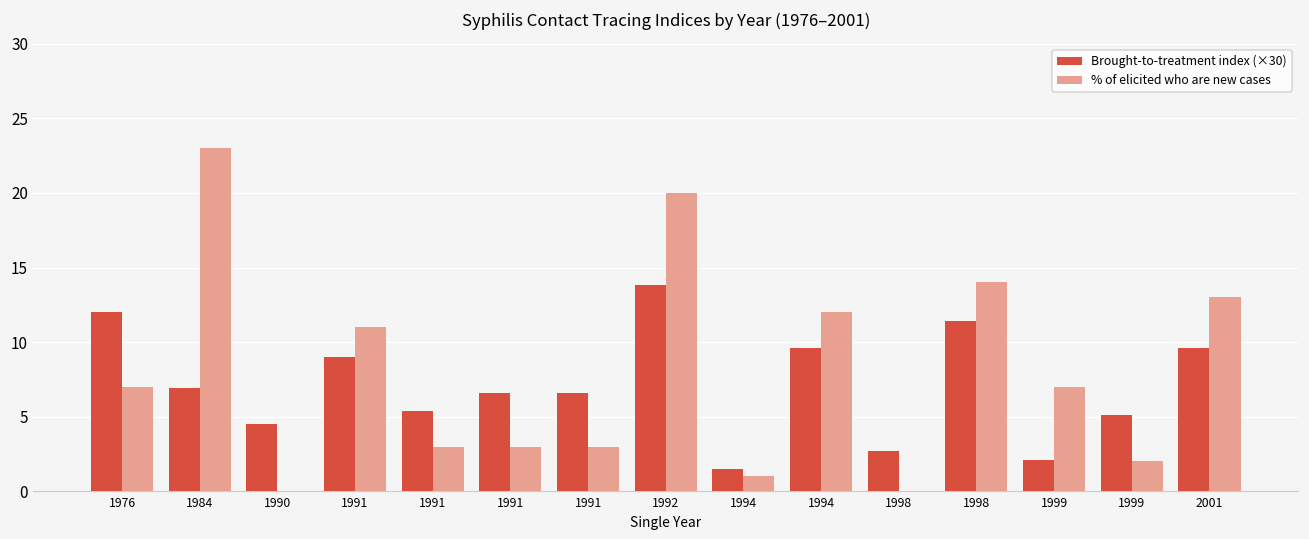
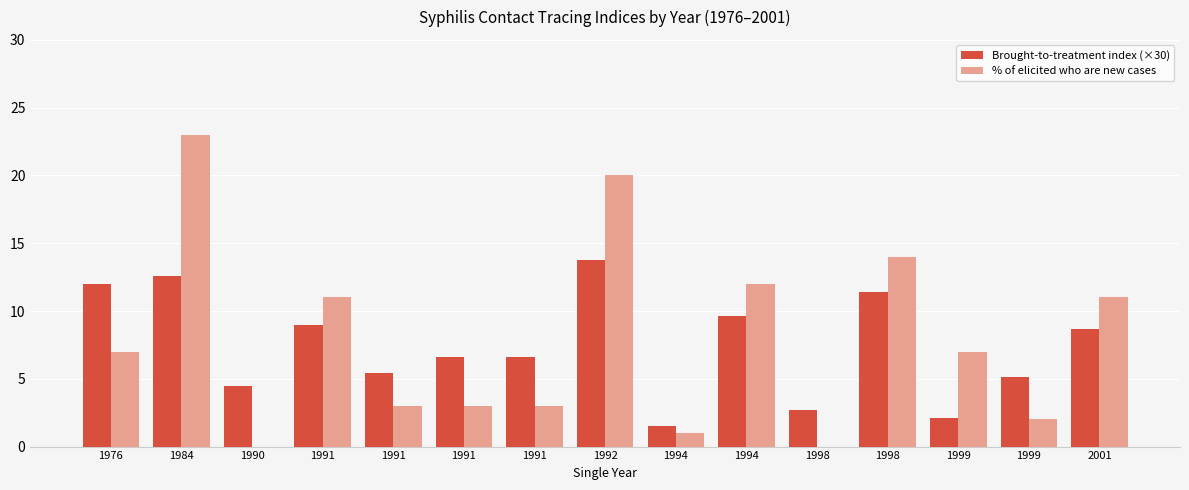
Brought-to-treatment index (×30), 1984: 6.9 -> 12.6
Brought-to-treatment index (×30), 2001: 9.6 -> 8.7
% of elicited who are new cases, 2001: 13 -> 11
